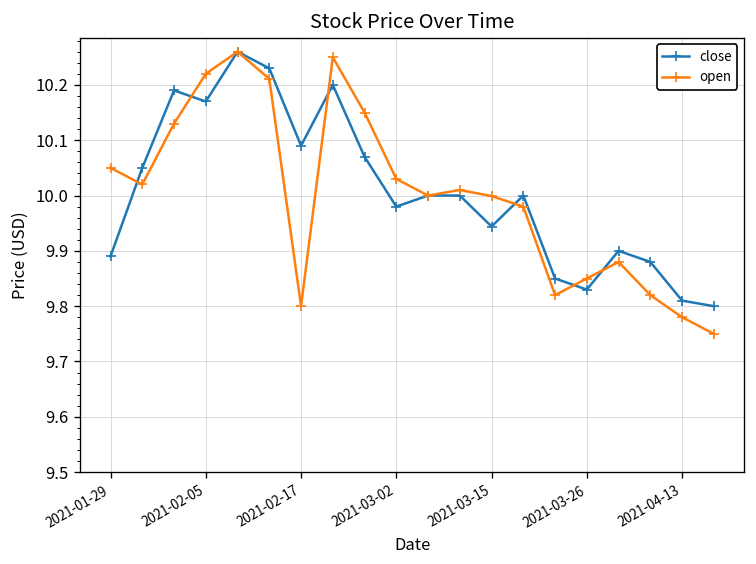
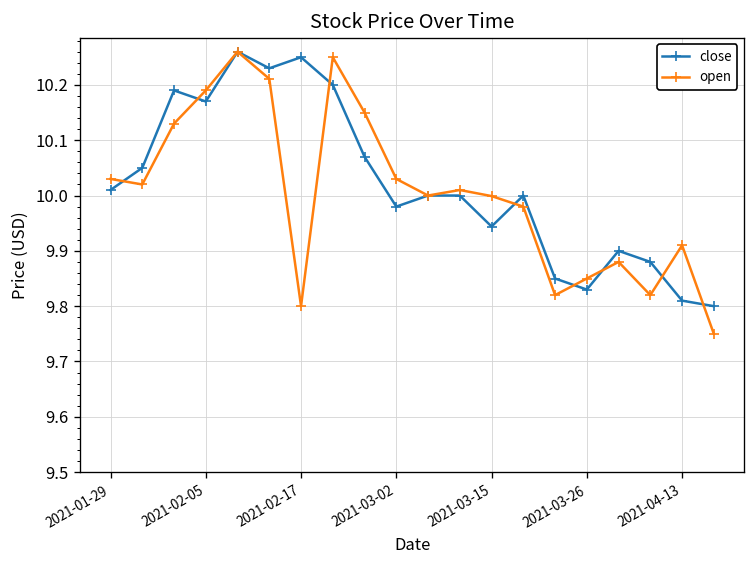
close, 2021-01-29: 9.89 -> 10.01
open, 2021-01-29: 10.05 -> 10.03
open, 2021-02-05: 10.22 -> 10.19
close, 2021-02-17: 10.09 -> 10.25
open, 2021-04-13: 9.78 -> 9.91
